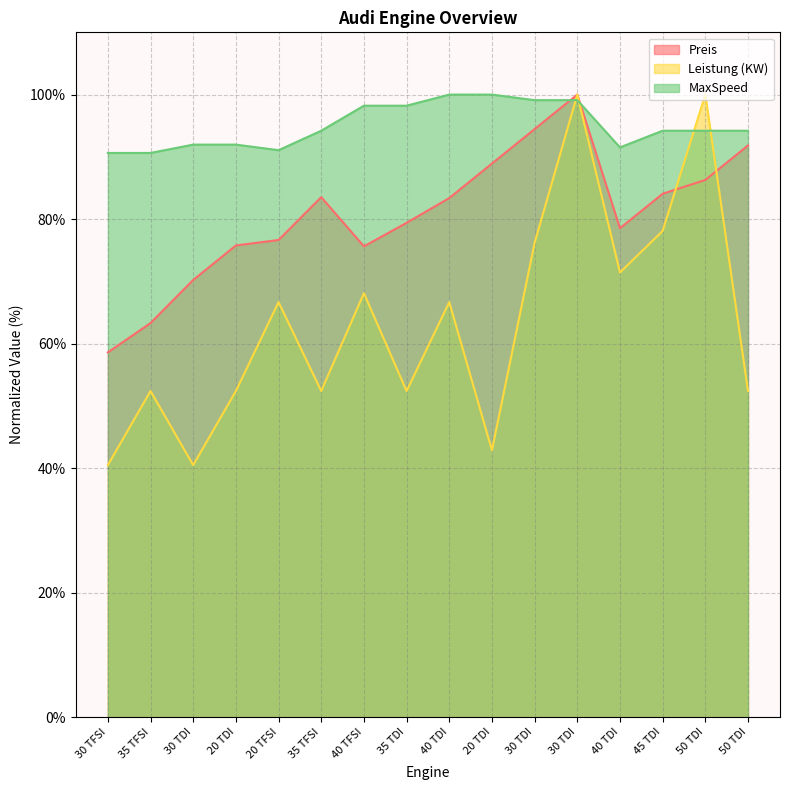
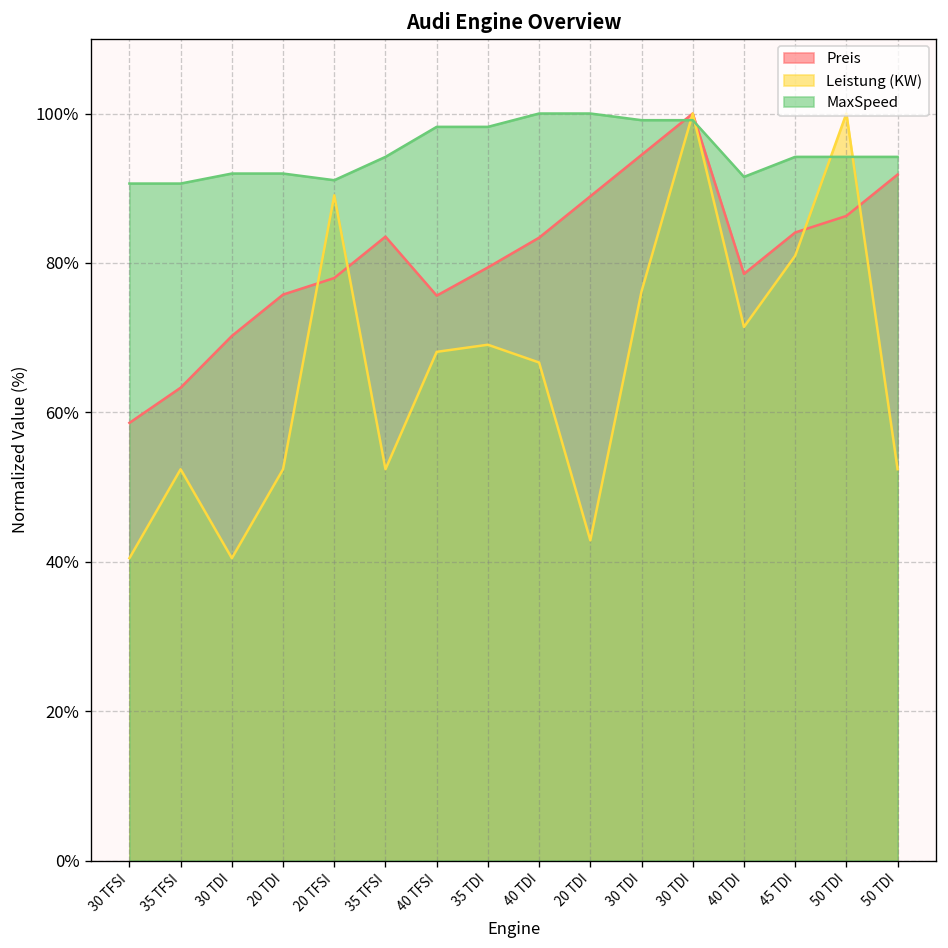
Preis, 20 TFSI: 77% -> 78%
Leistung (KW), 20 TFSI: 67% -> 89%
Leistung (KW), 35 TDI: 52% -> 69%
Leistung (KW), 45 TDI: 78% -> 81%
